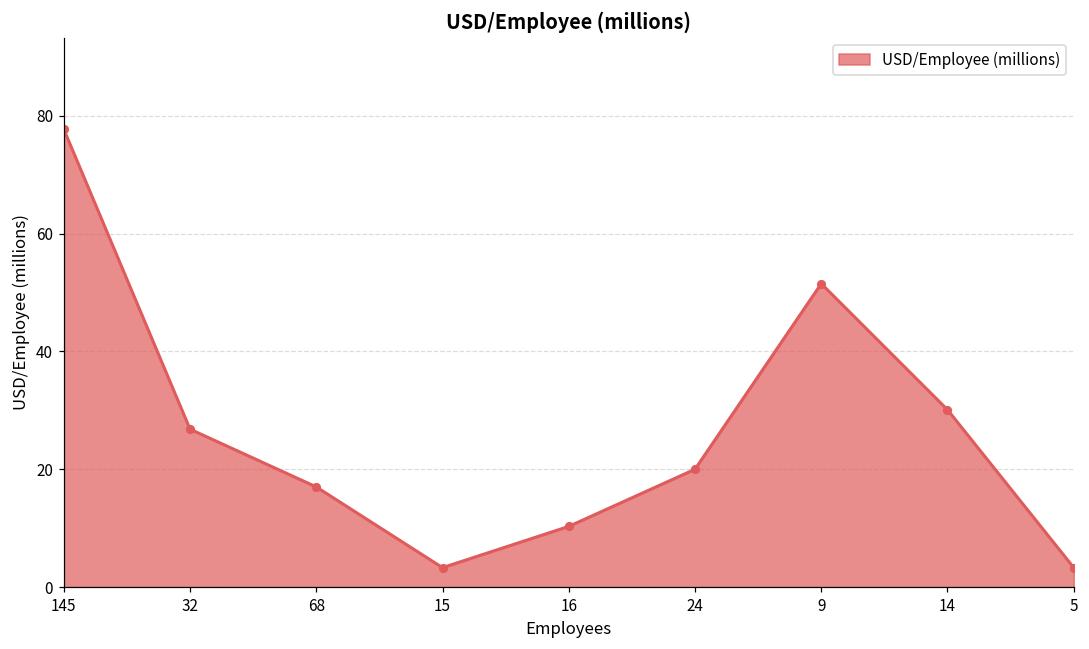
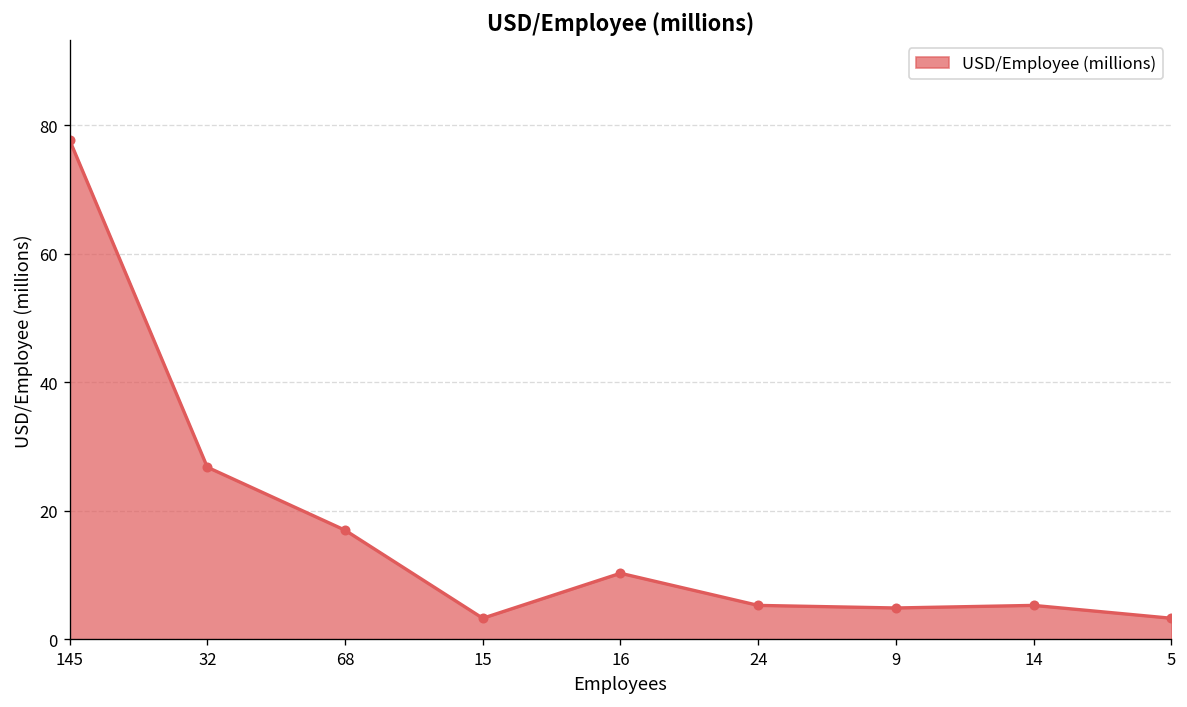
24: 20 -> 5
9: 52 -> 5
14: 30 -> 5
